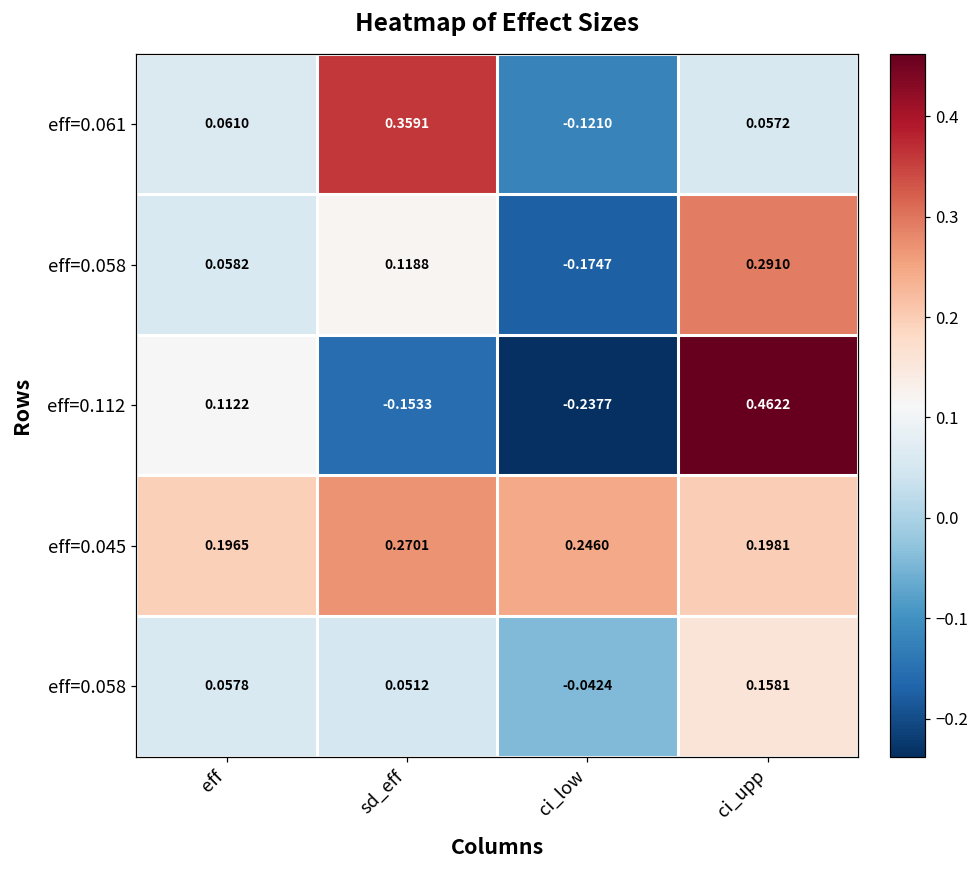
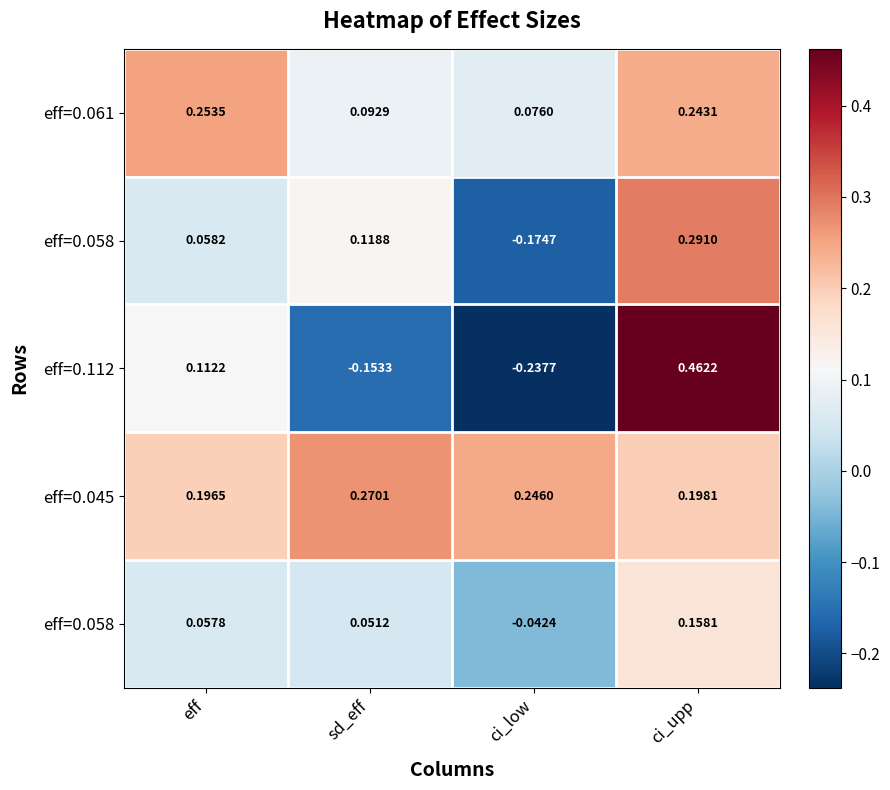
eff=0.061, eff: 0.0610 -> 0.2535
eff=0.061, sd_eff: 0.3591 -> 0.0929
eff=0.061, ci_low: -0.1210 -> 0.0760
eff=0.061, ci_upp: 0.0572 -> 0.2431
